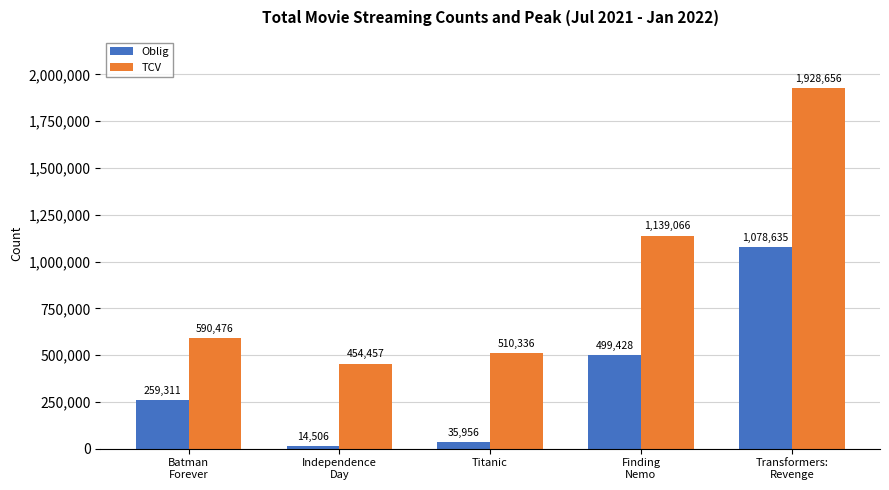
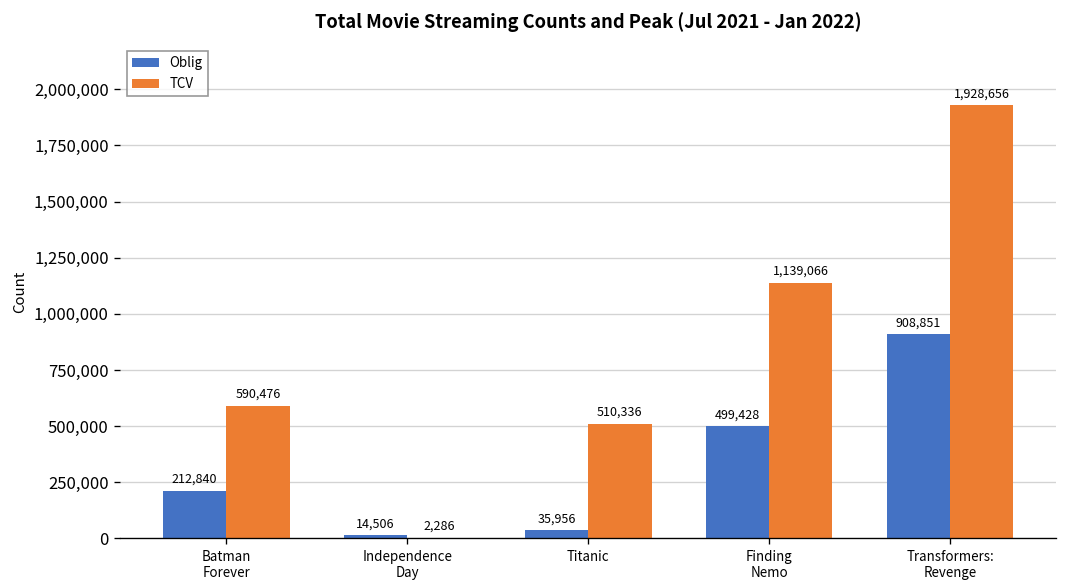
Oblig, Batman Forever: 259,311 -> 212,840
TCV, Independence Day: 454,457 -> 2,286
Oblig, Transformers: Revenge: 1,078,635 -> 908,851
